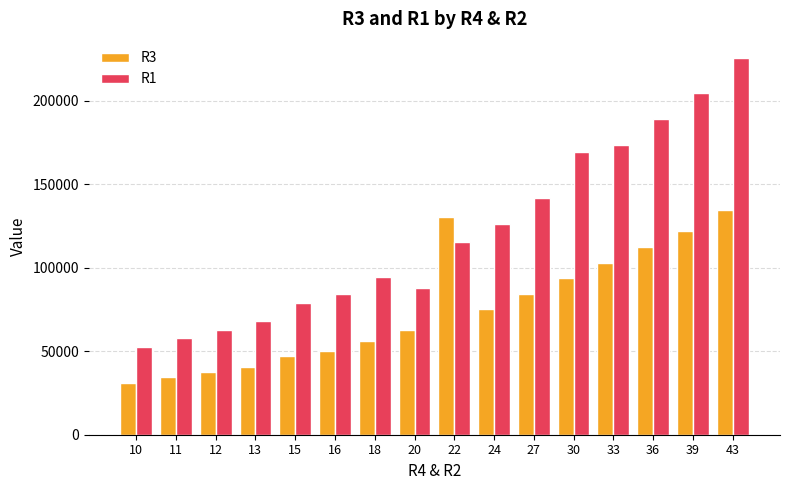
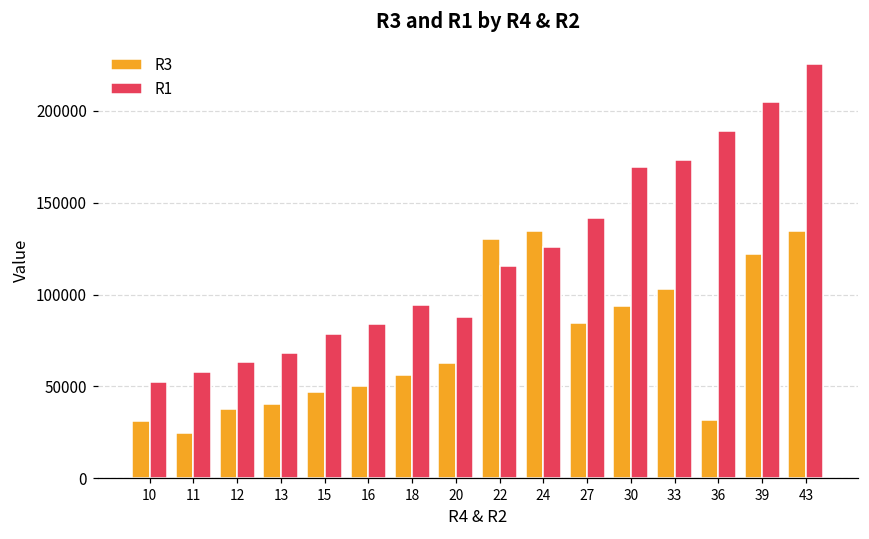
R3, 11: 34000 -> 25000
R3, 24: 75000 -> 134000
R3, 36: 113000 -> 32000
